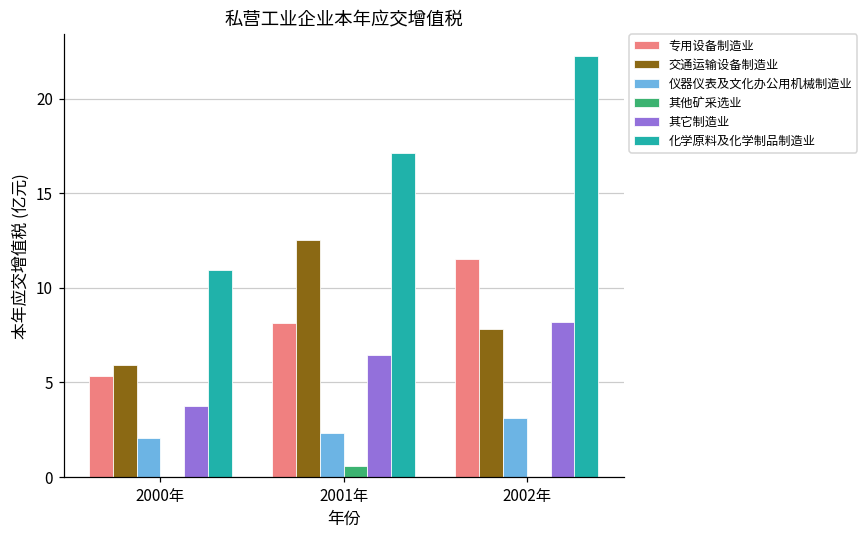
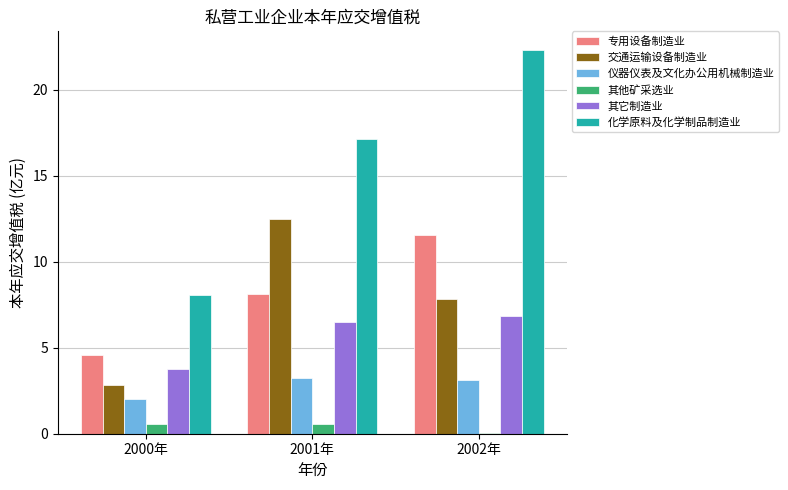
专用设备制造业, 2000年: 5.3 -> 4.6
交通运输设备制造业, 2000年: 5.9 -> 2.9
其他矿采选业, 2000年: 0.0 -> 0.6
化学原料及化学制品制造业, 2000年: 10.9 -> 8.1
仪器仪表及文化办公用机械制造业, 2001年: 2.3 -> 3.3
其它制造业, 2002年: 8.2 -> 6.8
